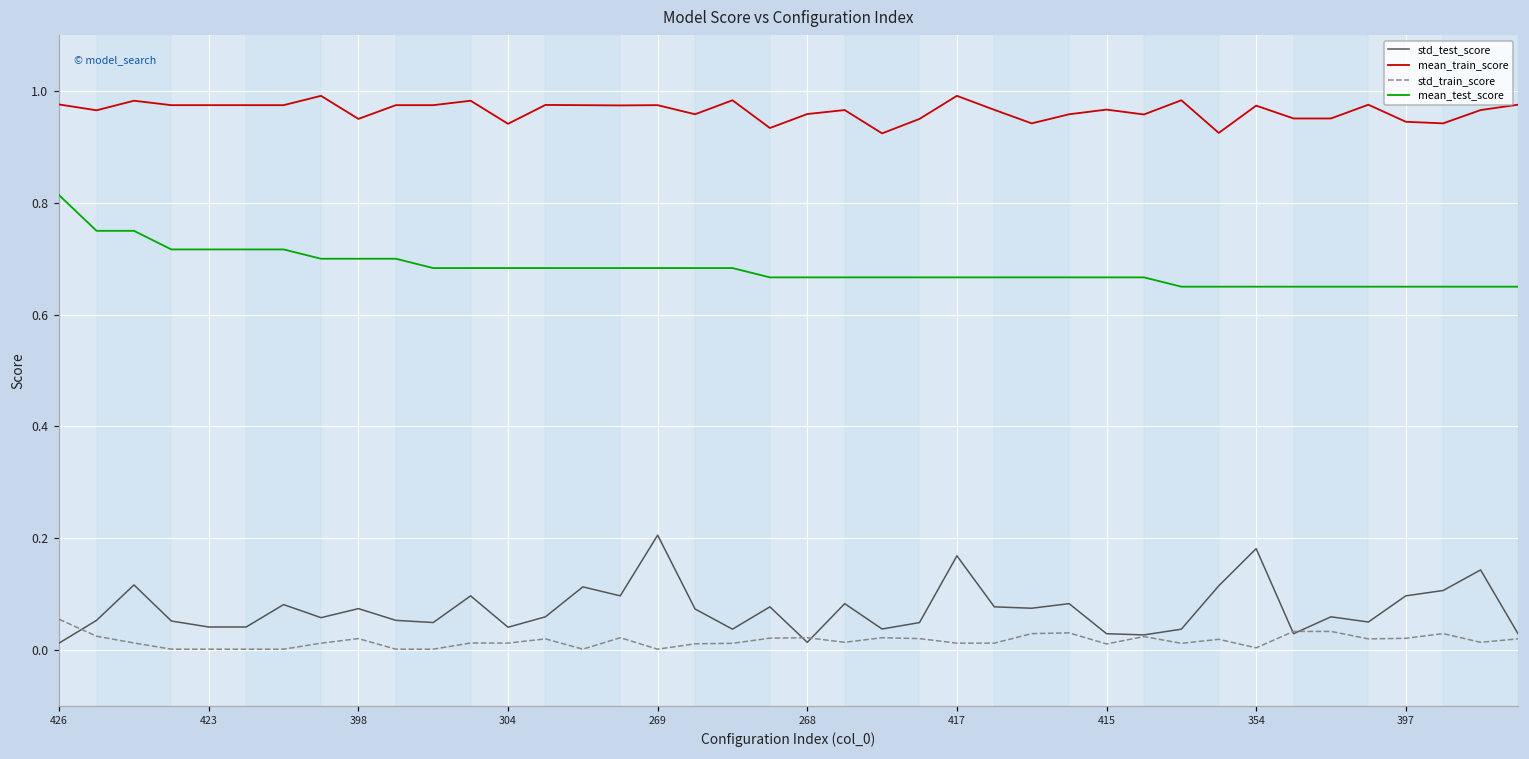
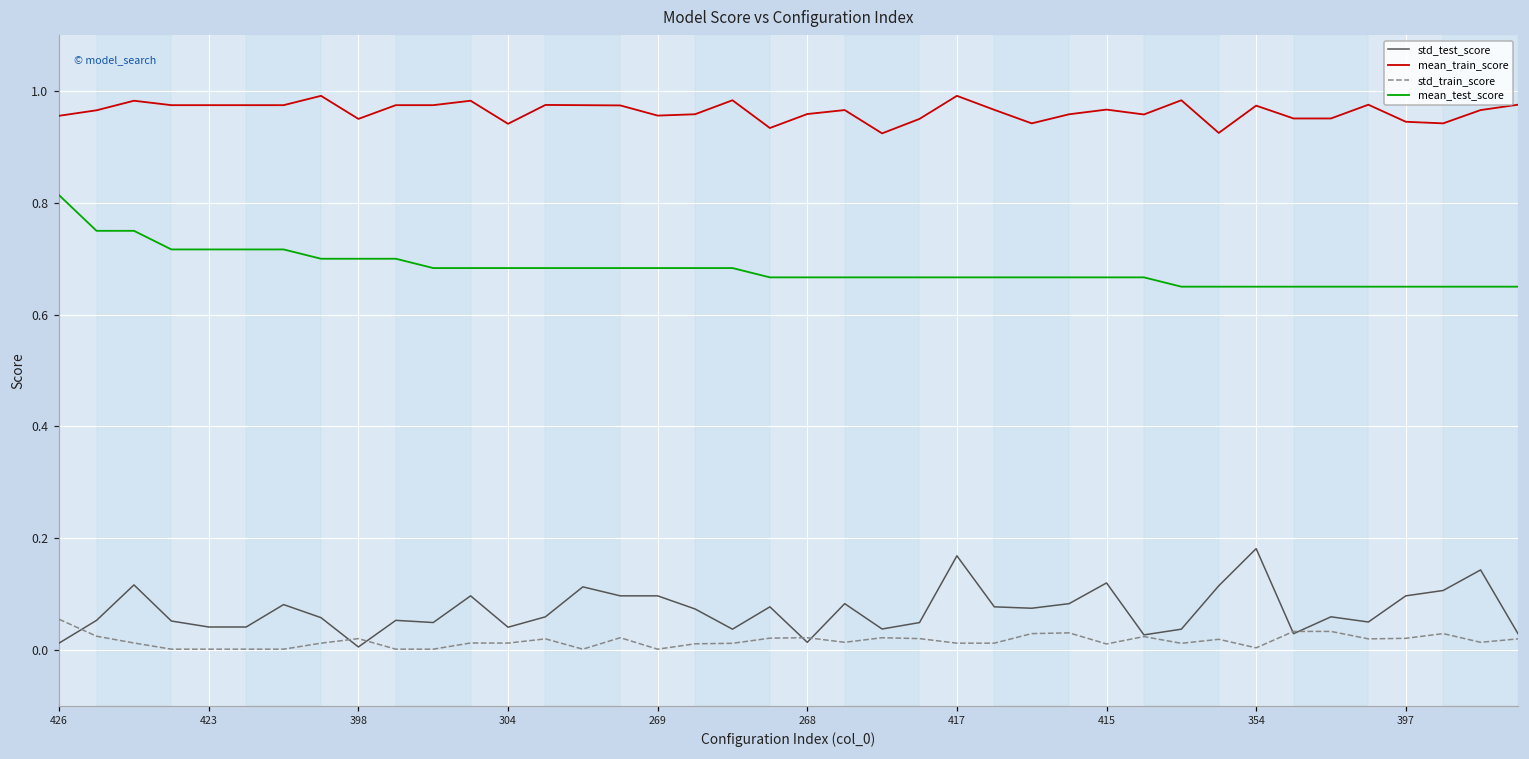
mean_train_score, 426: 0.98 -> 0.96
std_test_score, 398: 0.07 -> 0.00
std_test_score, 269: 0.21 -> 0.10
mean_train_score, 269: 0.97 -> 0.96
std_test_score, 415: 0.03 -> 0.12
